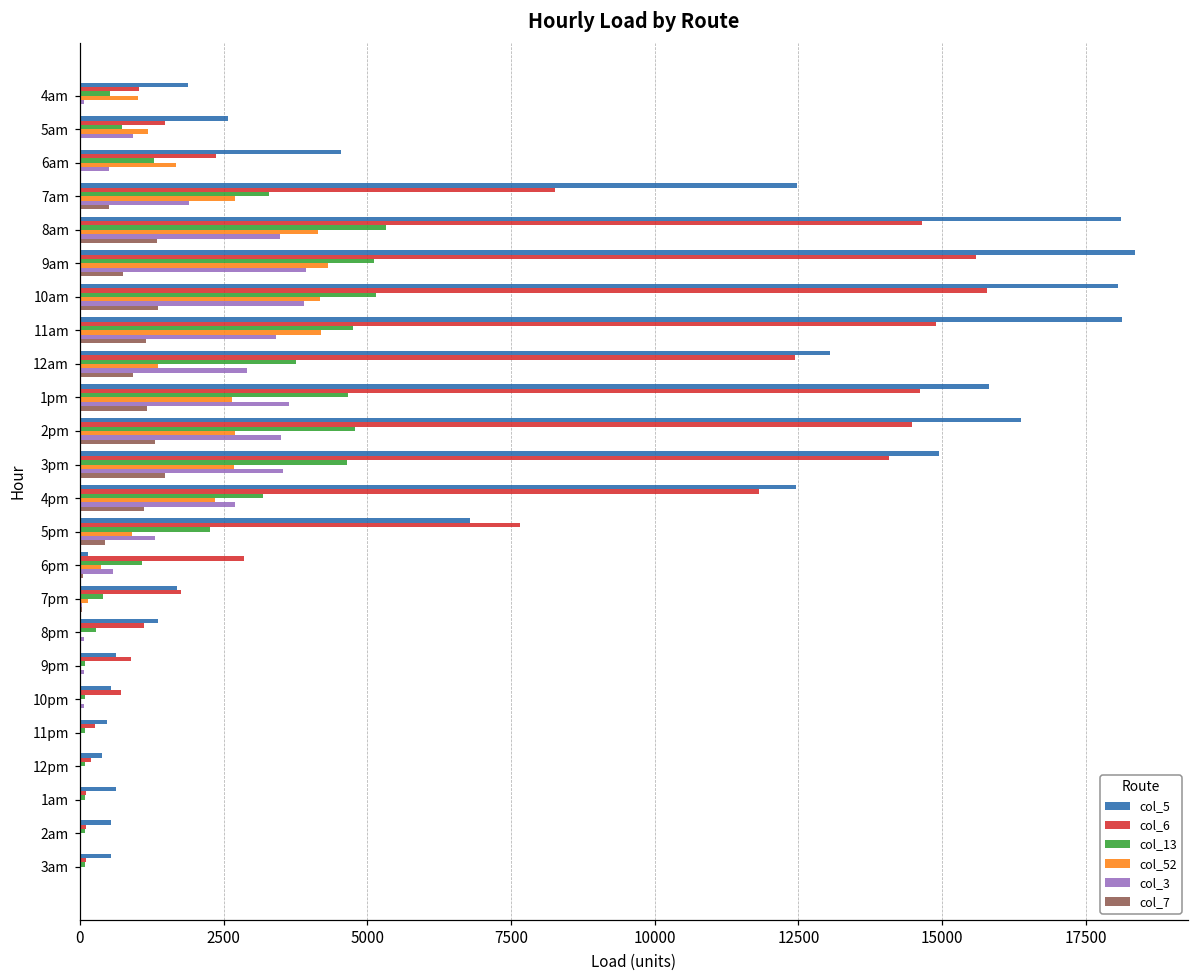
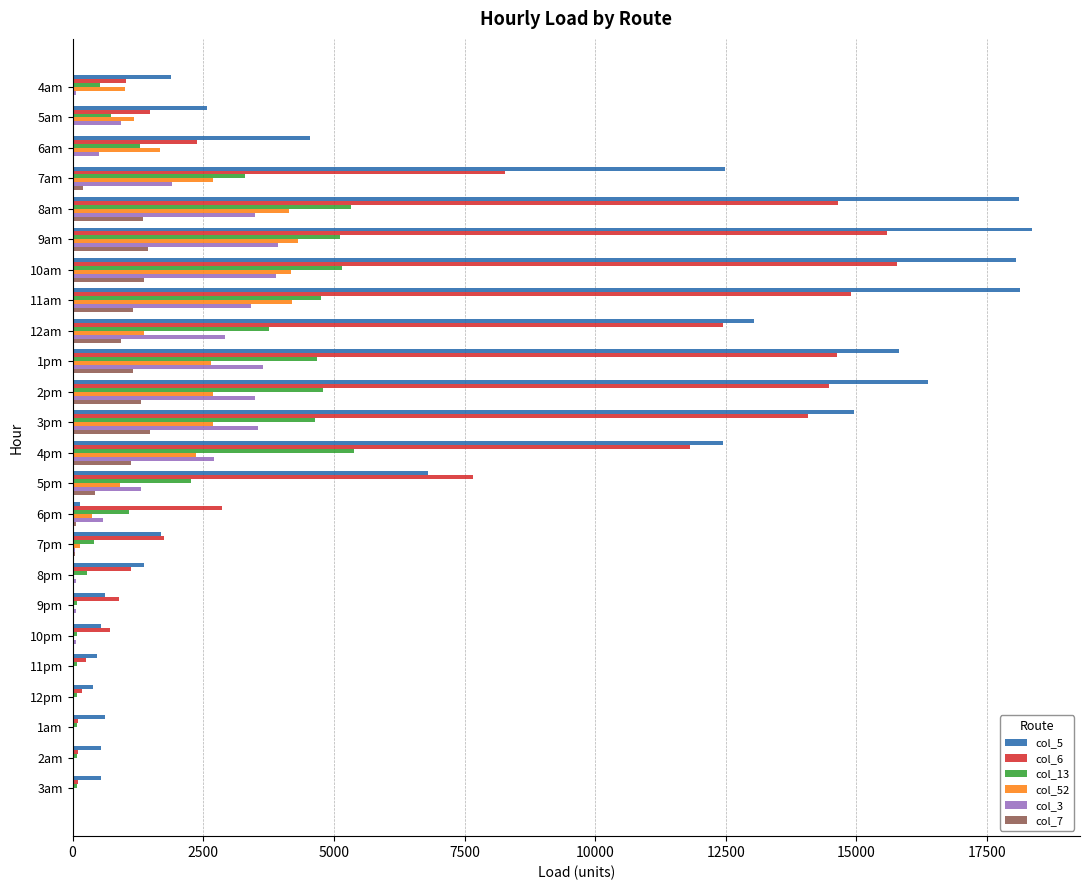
col_7, 7am: 500 -> 200
col_7, 9am: 700 -> 1400
col_13, 4pm: 3200 -> 5400
